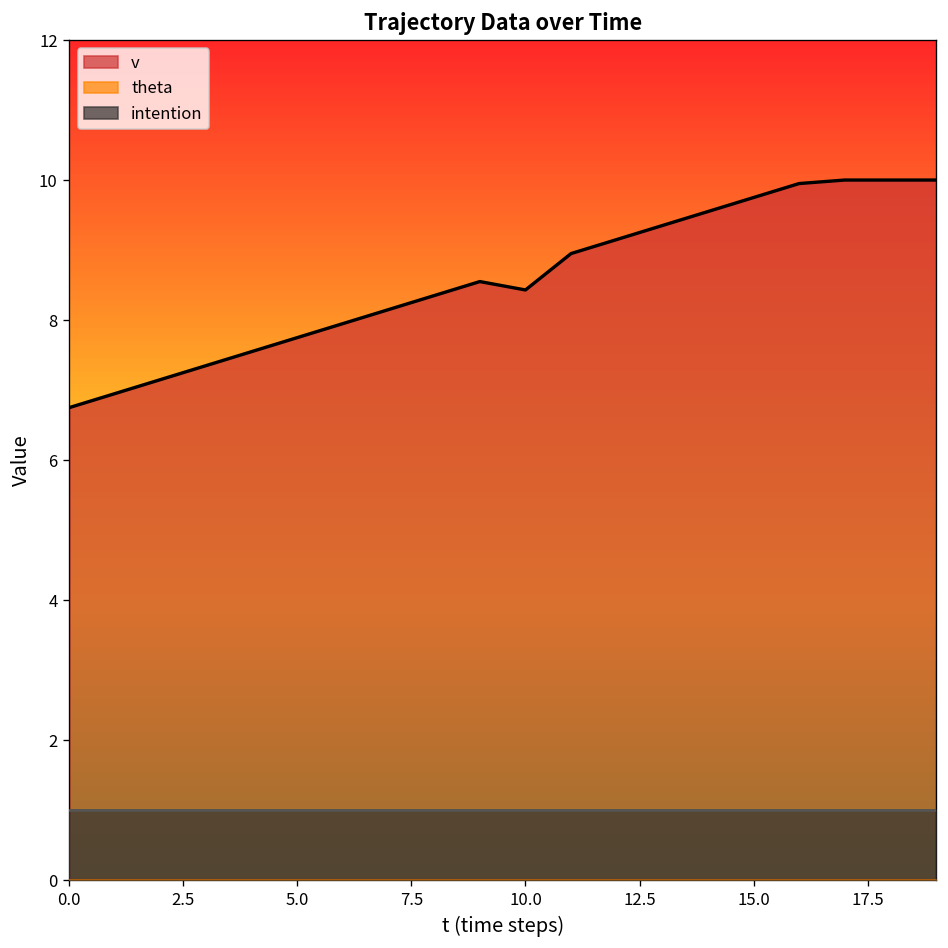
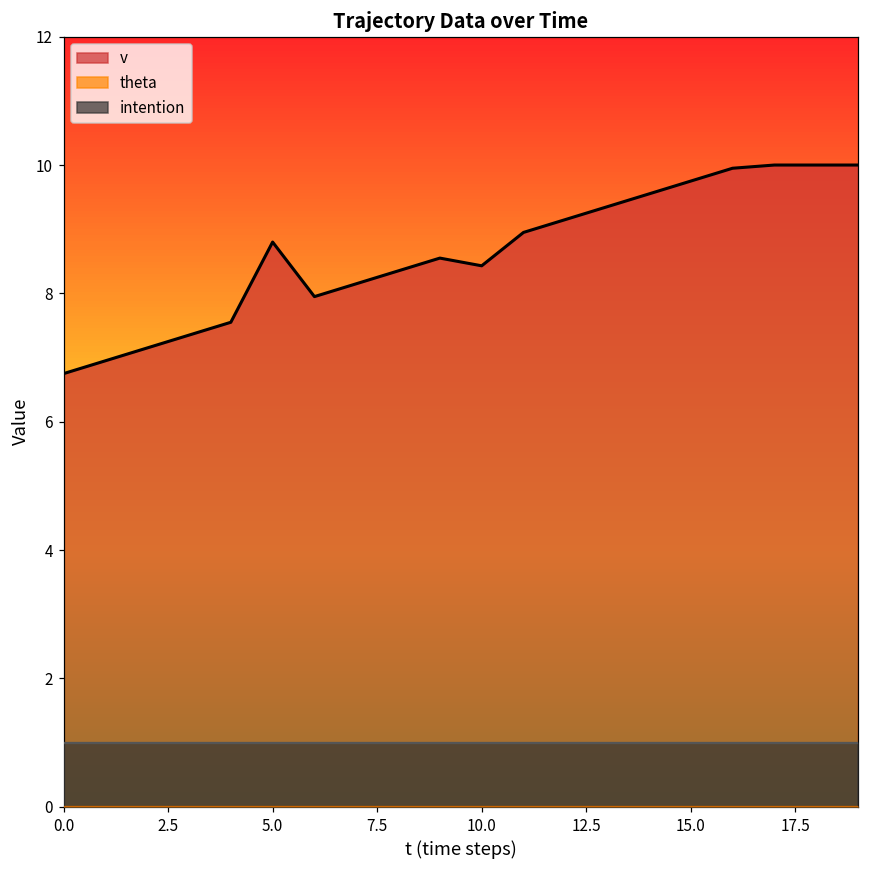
v, 5.0: 7.8 -> 8.8
